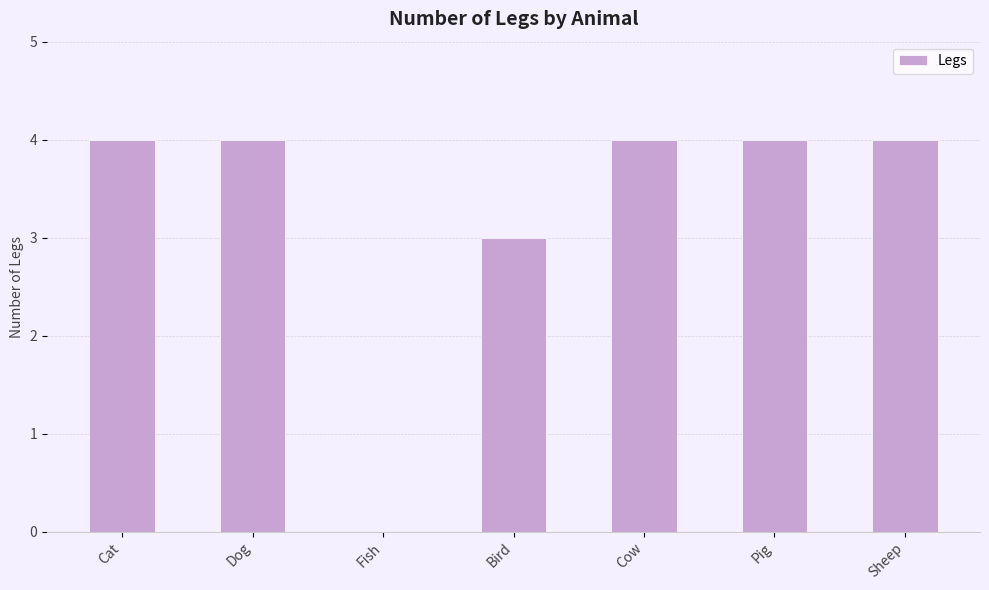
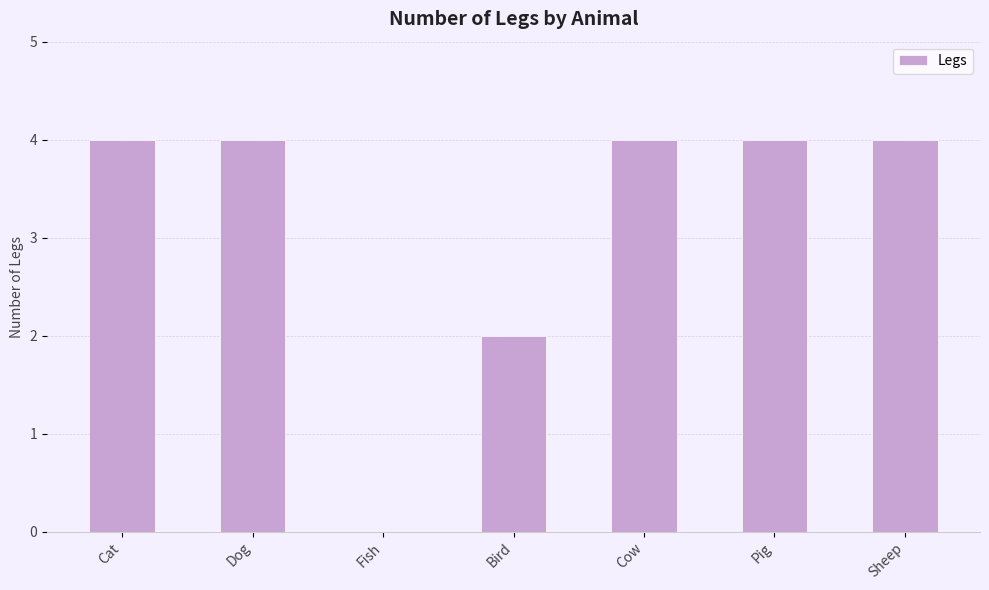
Bird: 3 -> 2
